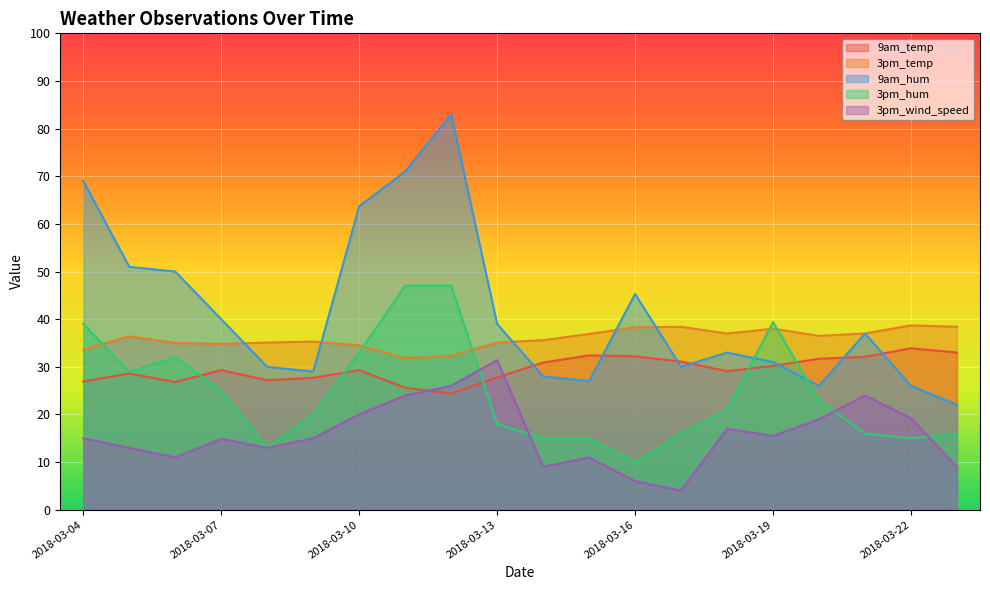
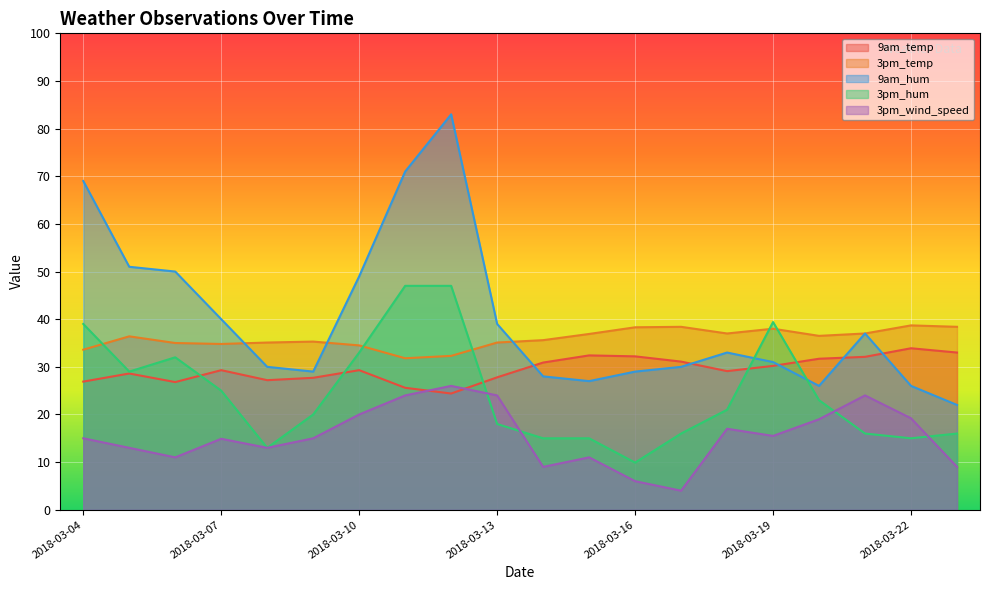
9am_hum, 2018-03-10: 64 -> 49
3pm_wind_speed, 2018-03-13: 31 -> 24
9am_hum, 2018-03-16: 45 -> 29
